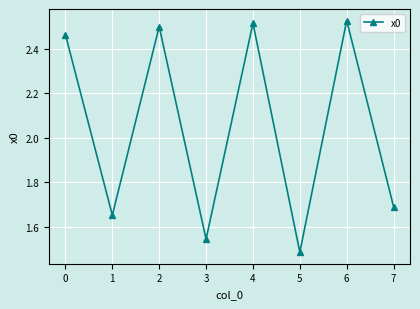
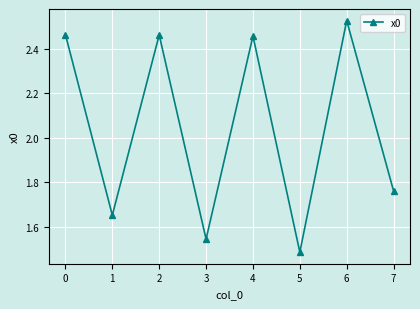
2: 2.50 -> 2.46
4: 2.51 -> 2.46
7: 1.69 -> 1.76
